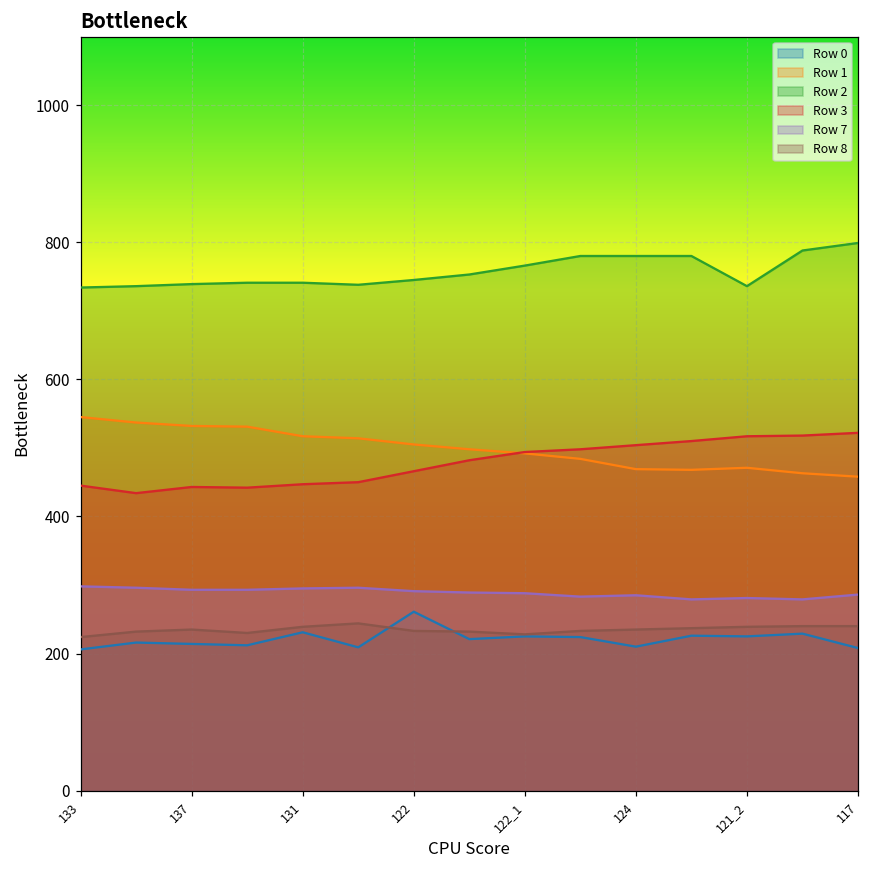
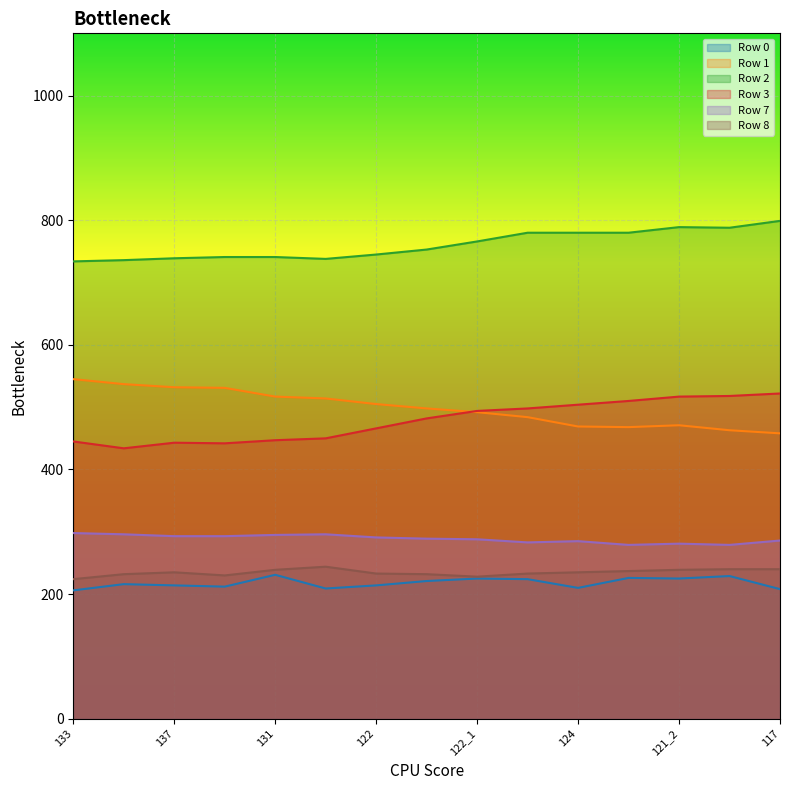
Row 0, 122: 260 -> 210
Row 2, 121_2: 740 -> 790
